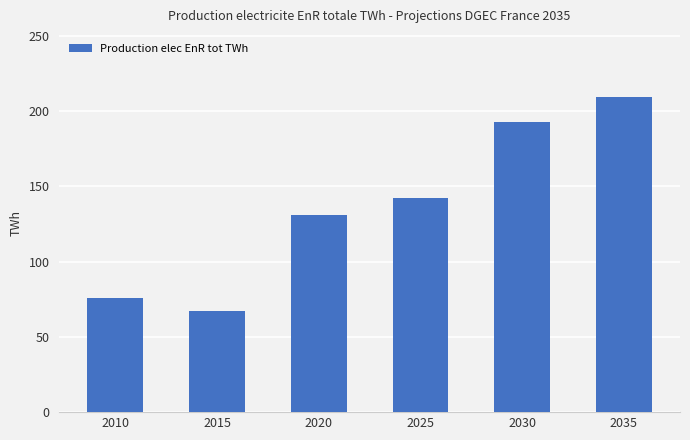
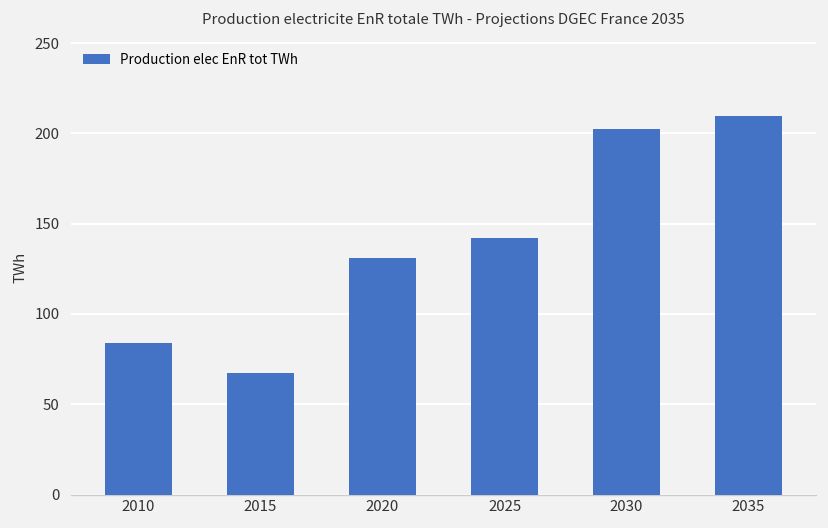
2010: 76 -> 84
2030: 193 -> 202
